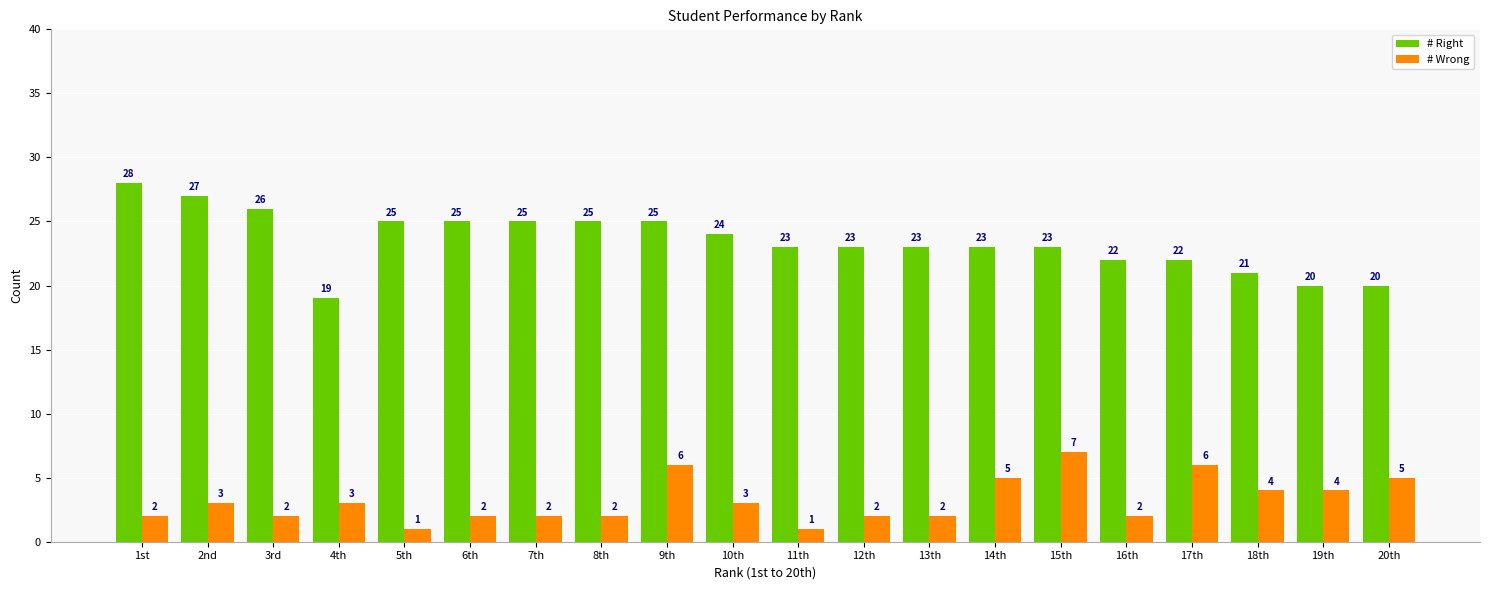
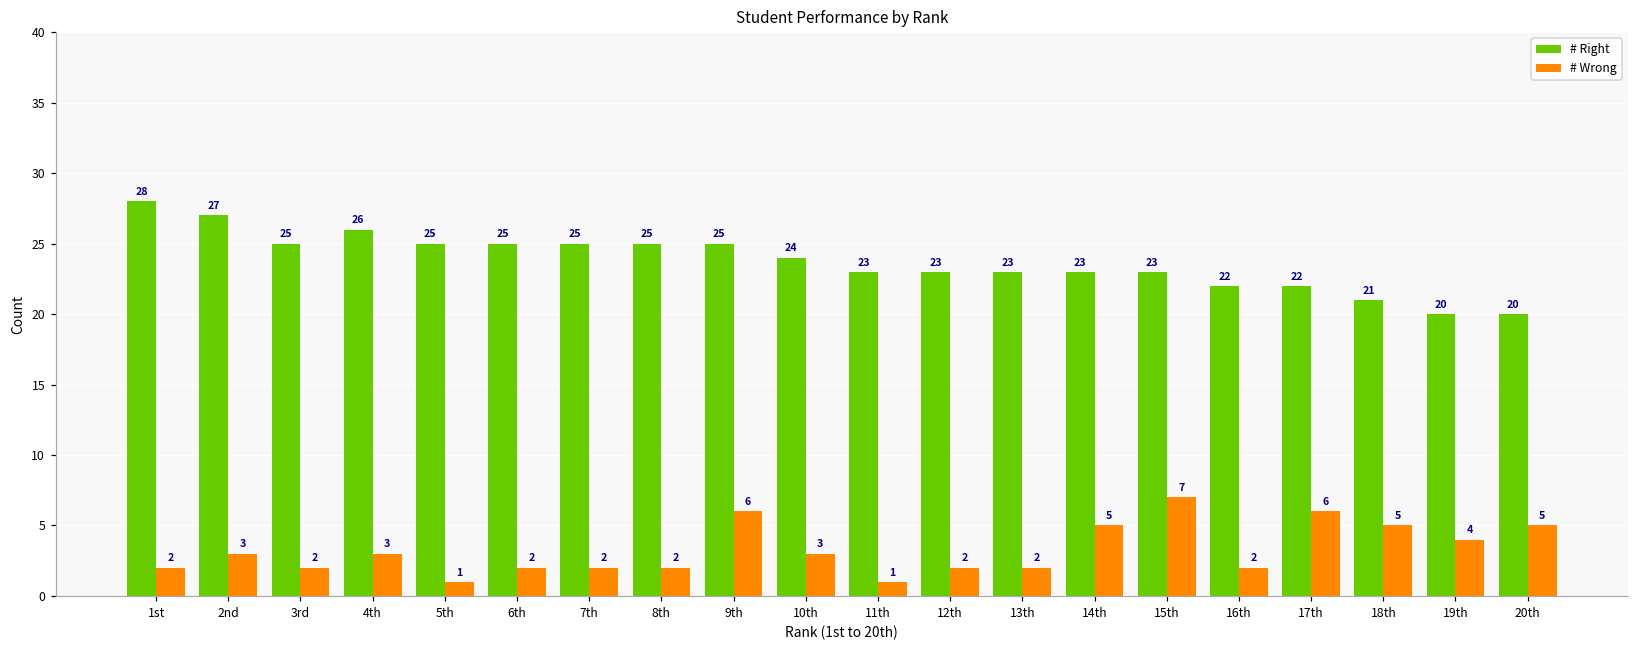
# Right, 3rd: 26 -> 25
# Right, 4th: 19 -> 26
# Wrong, 18th: 4 -> 5
